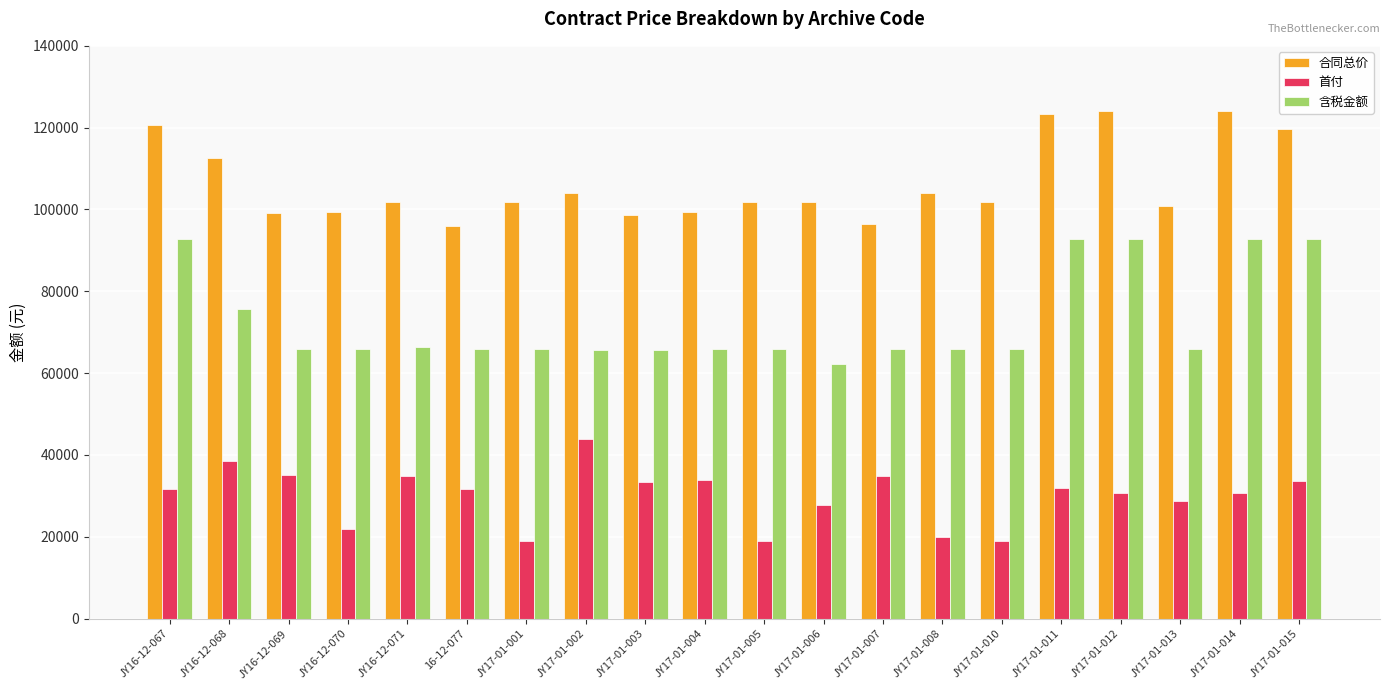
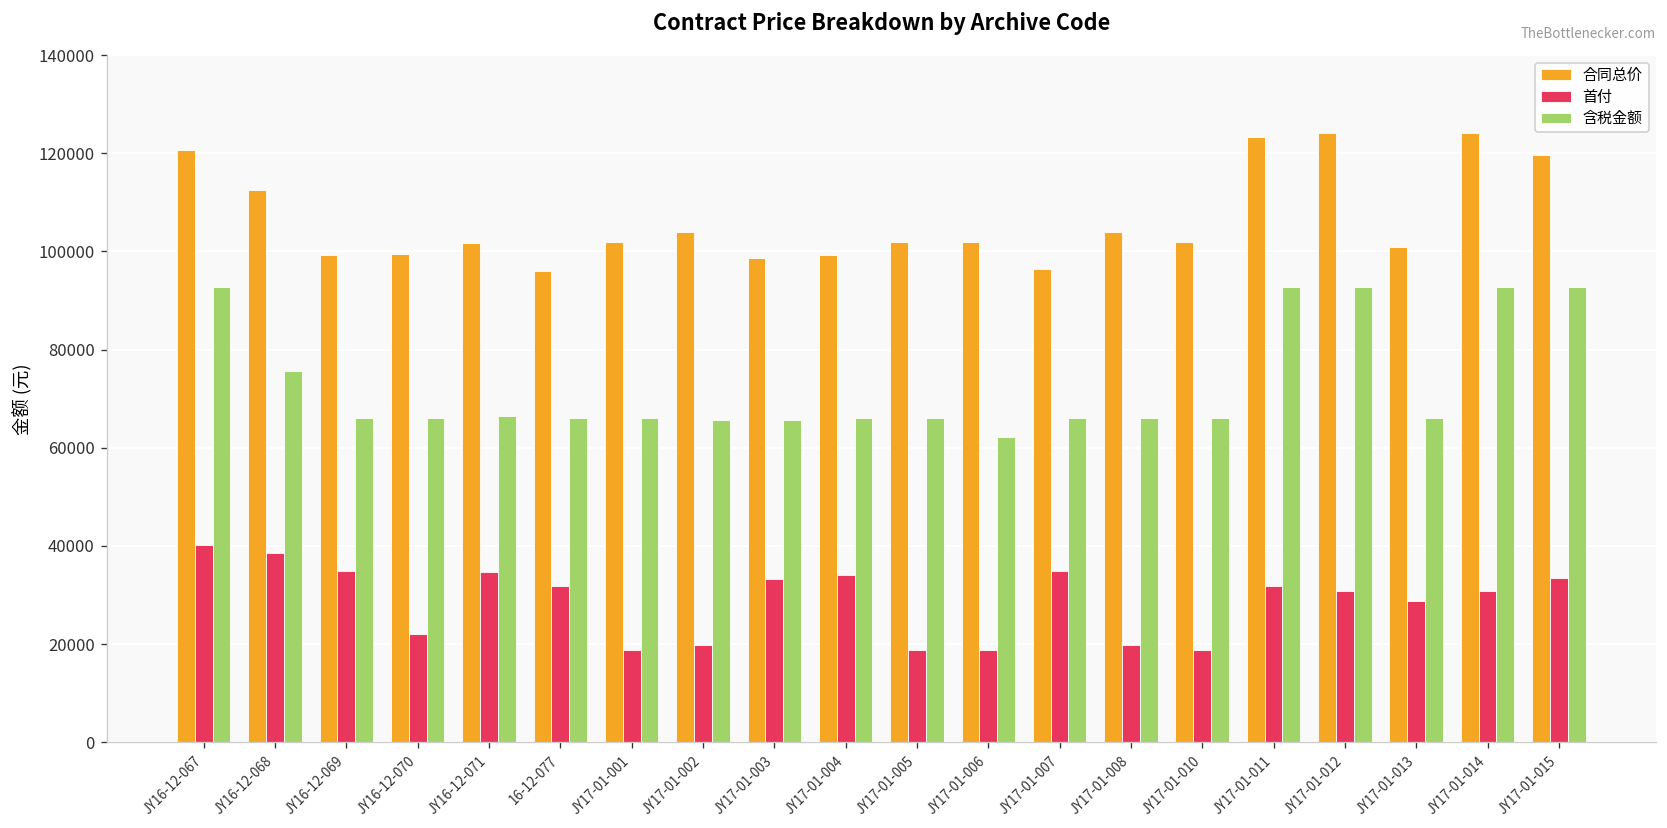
首付, JY16-12-067: 32000 -> 40000
首付, JY17-01-002: 44000 -> 20000
首付, JY17-01-006: 28000 -> 19000
